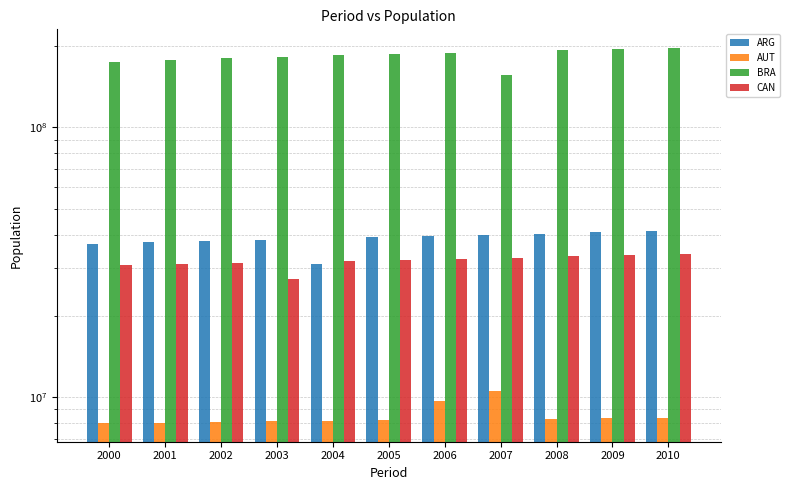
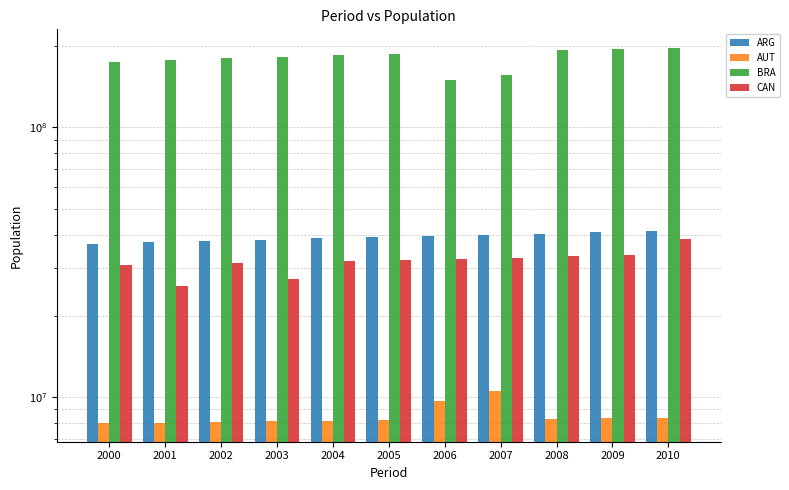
CAN, 2001: 31000000 -> 26000000
ARG, 2004: 31000000 -> 39000000
BRA, 2006: 190000000 -> 150000000
CAN, 2010: 34000000 -> 39000000
